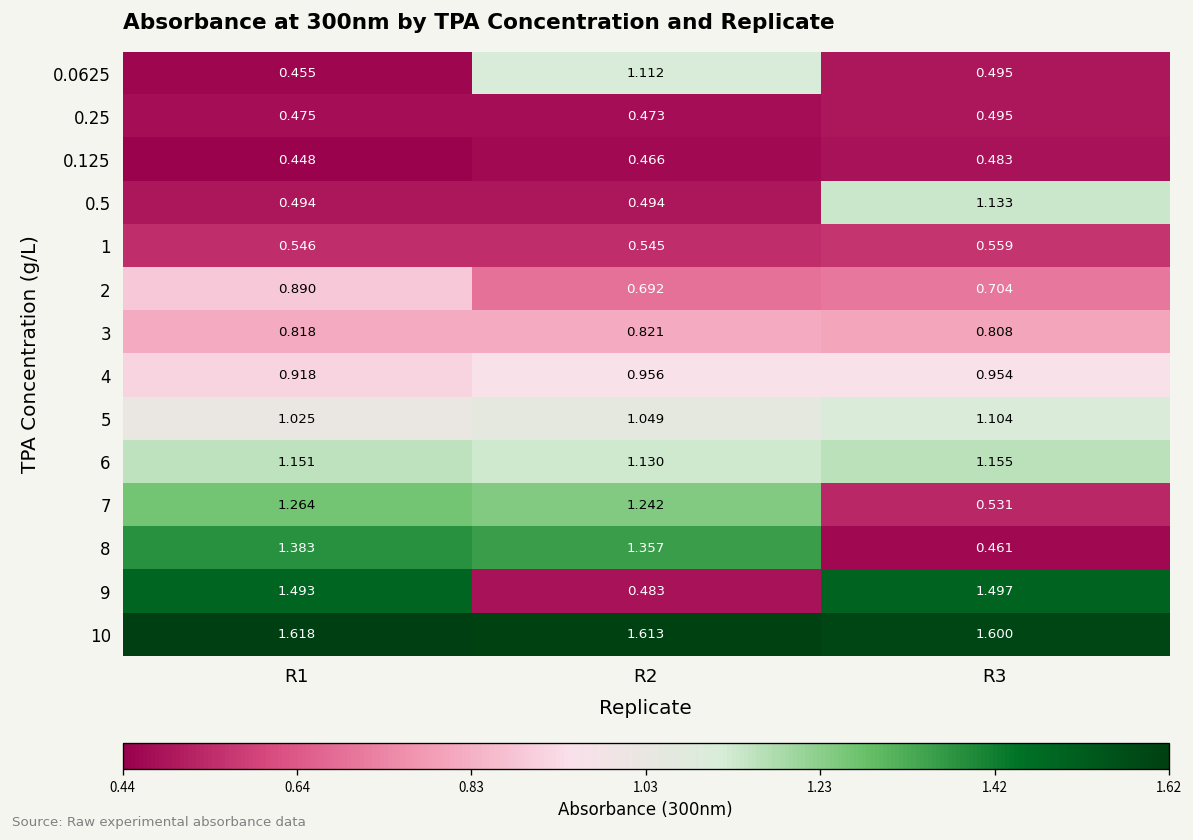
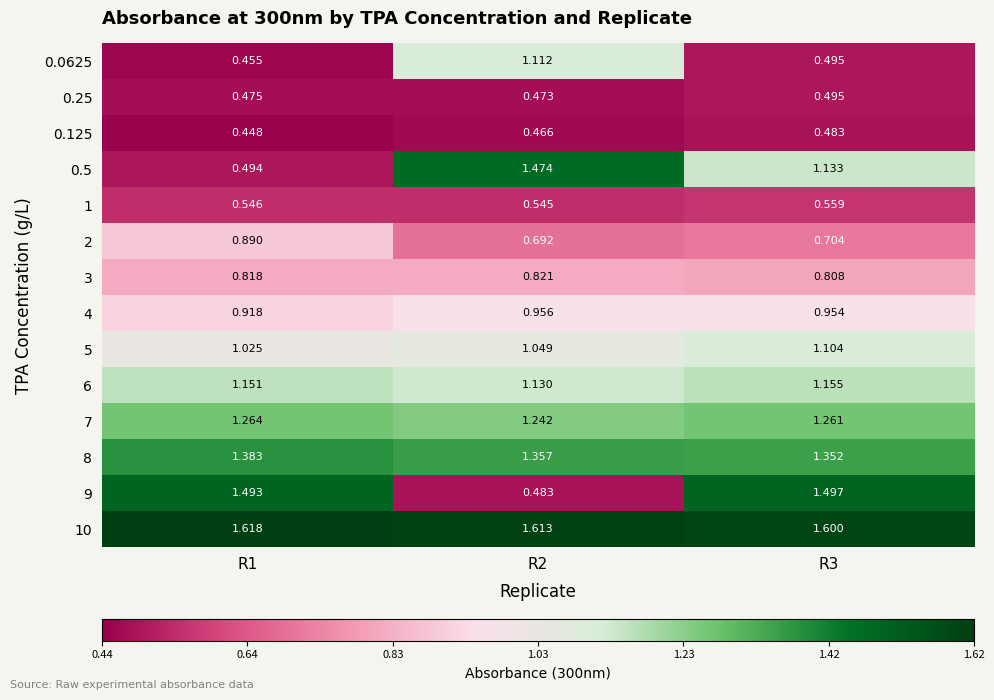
0.5, R2: 0.494 -> 1.474
7, R3: 0.531 -> 1.261
8, R3: 0.461 -> 1.352
